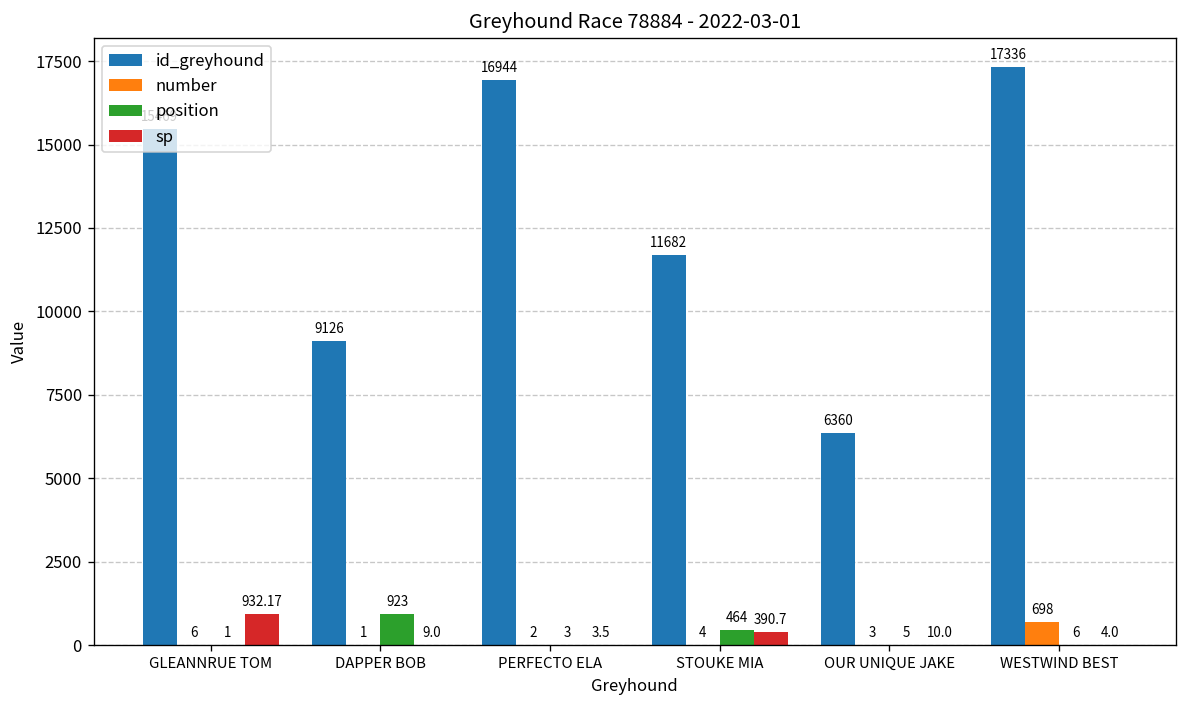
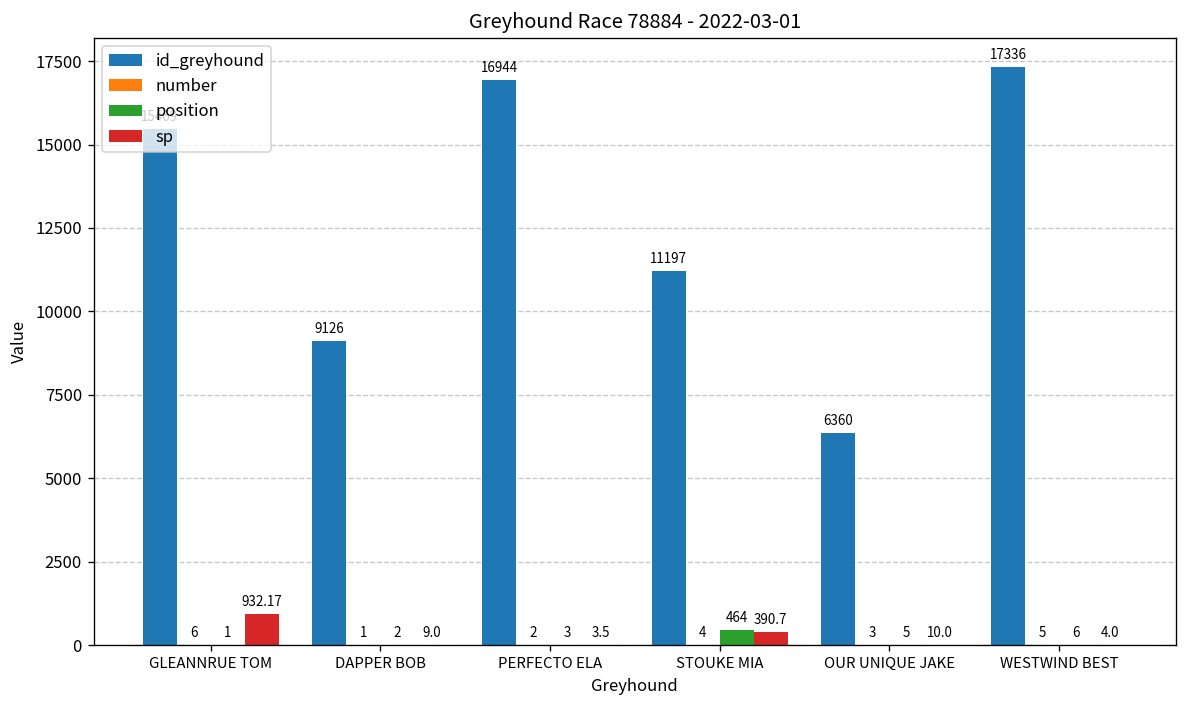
position, DAPPER BOB: 923 -> 2
id_greyhound, STOUKE MIA: 11682 -> 11197
number, WESTWIND BEST: 698 -> 5
